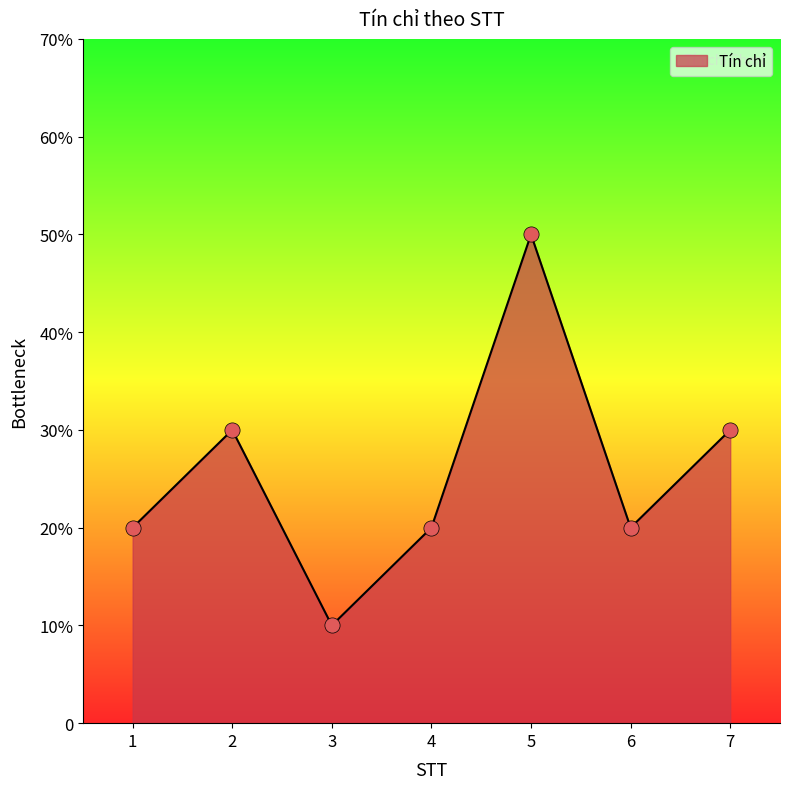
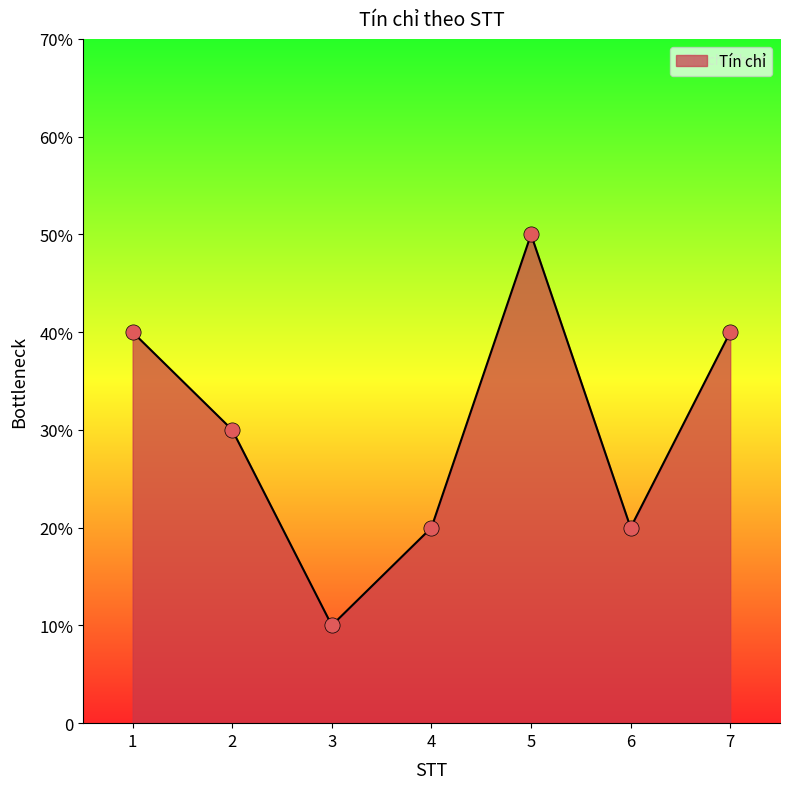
1: 20% -> 40%
7: 30% -> 40%
